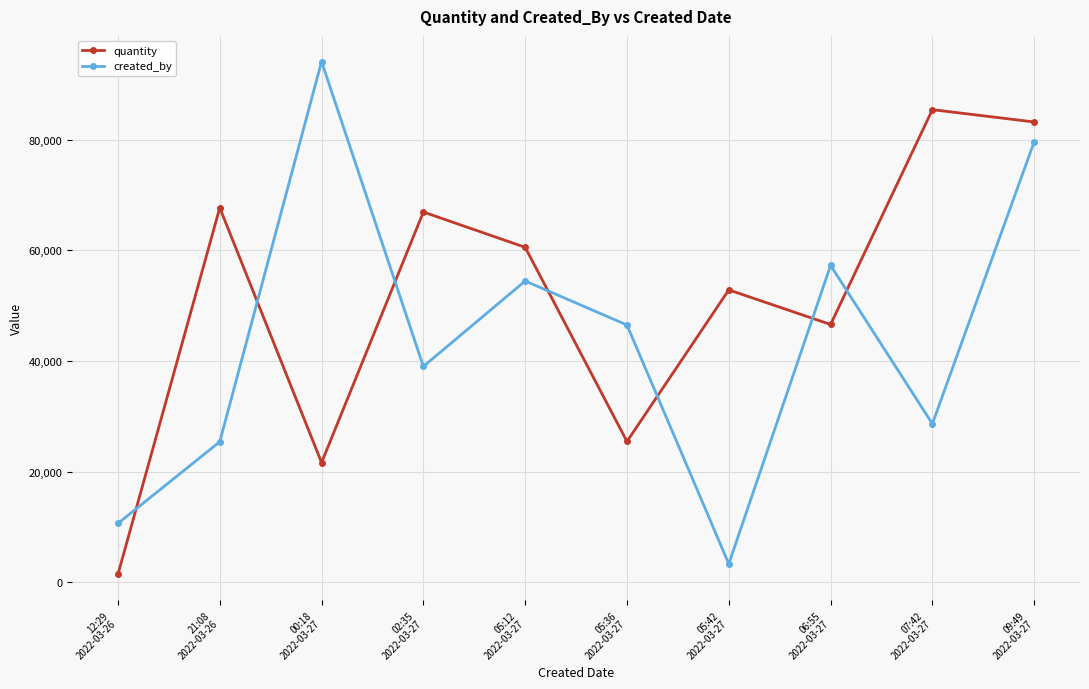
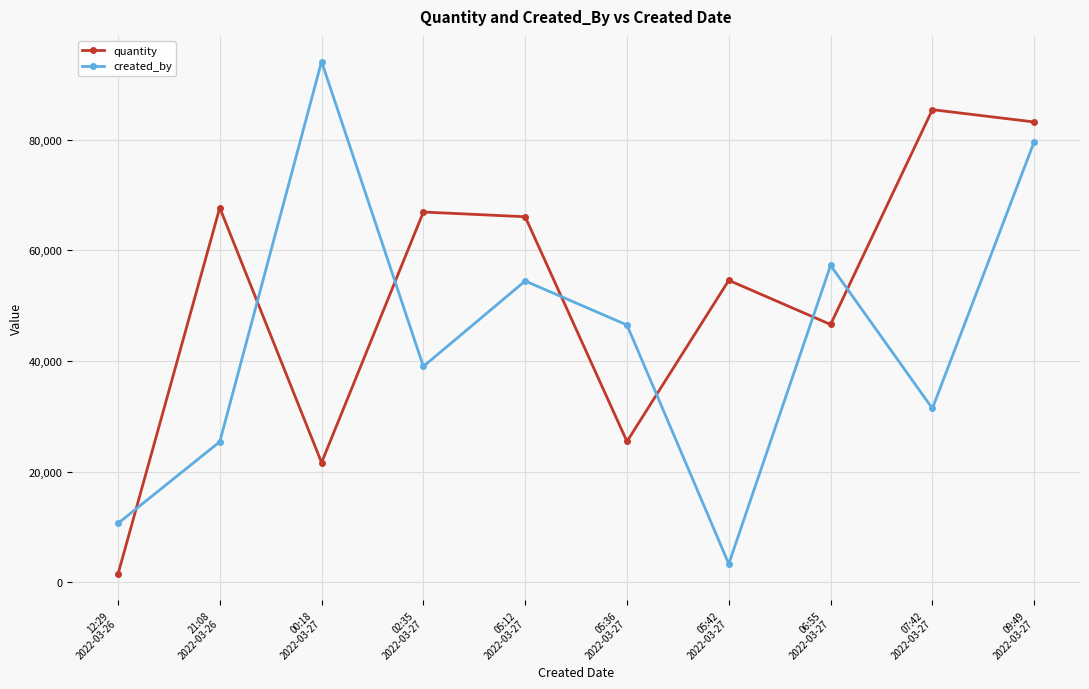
quantity, 05:12 2022-03-27: 61,000 -> 66,000
quantity, 05:42 2022-03-27: 53,000 -> 55,000
created_by, 07:42 2022-03-27: 29,000 -> 31,000
